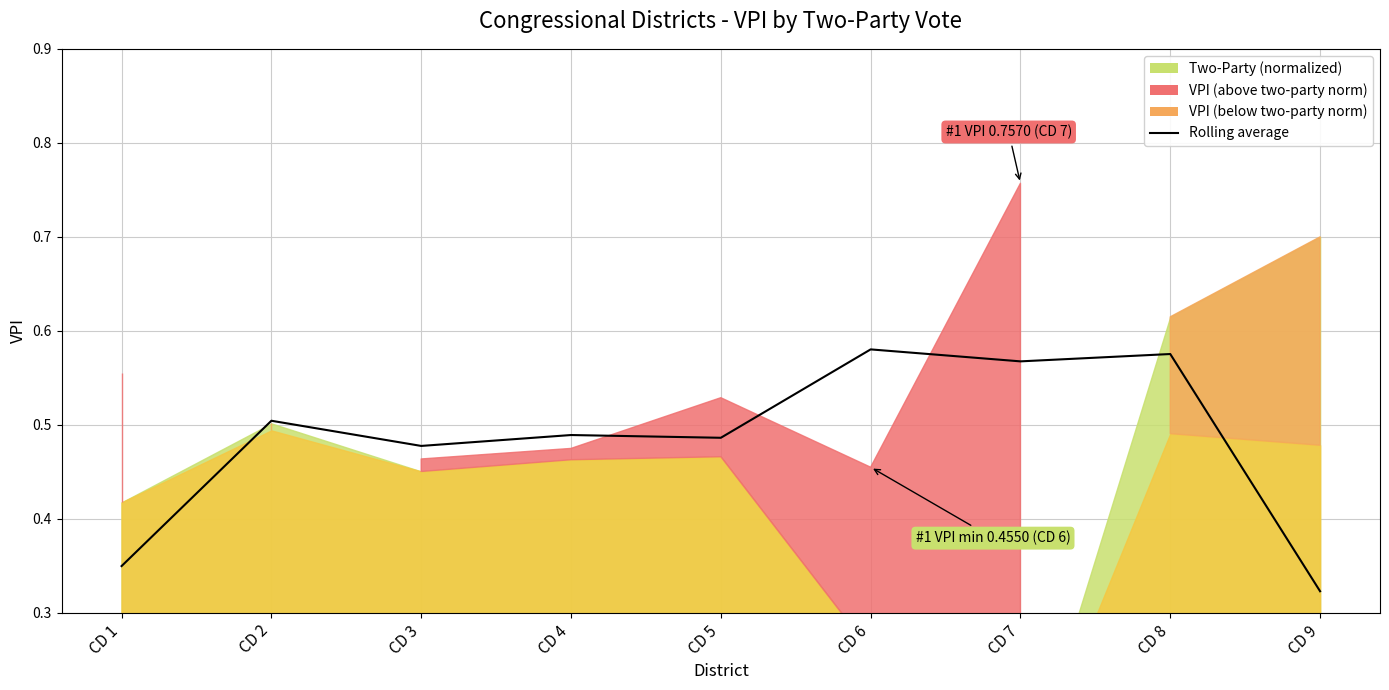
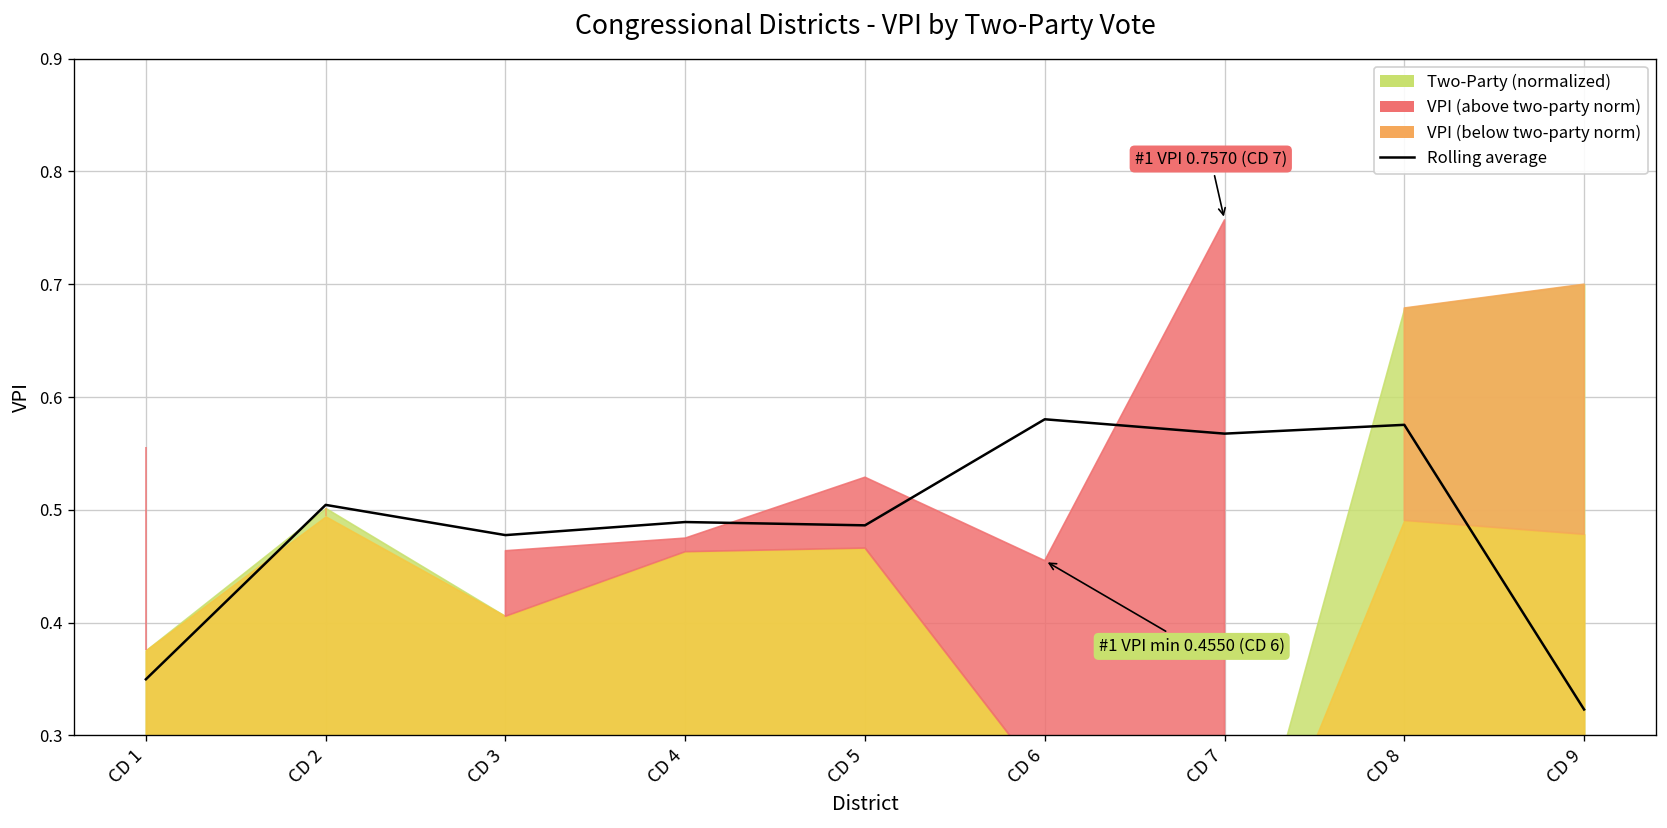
Two-Party (normalized), CD 1: 0.42 -> 0.38
Two-Party (normalized), CD 3: 0.45 -> 0.41
Two-Party (normalized), CD 8: 0.61 -> 0.68
